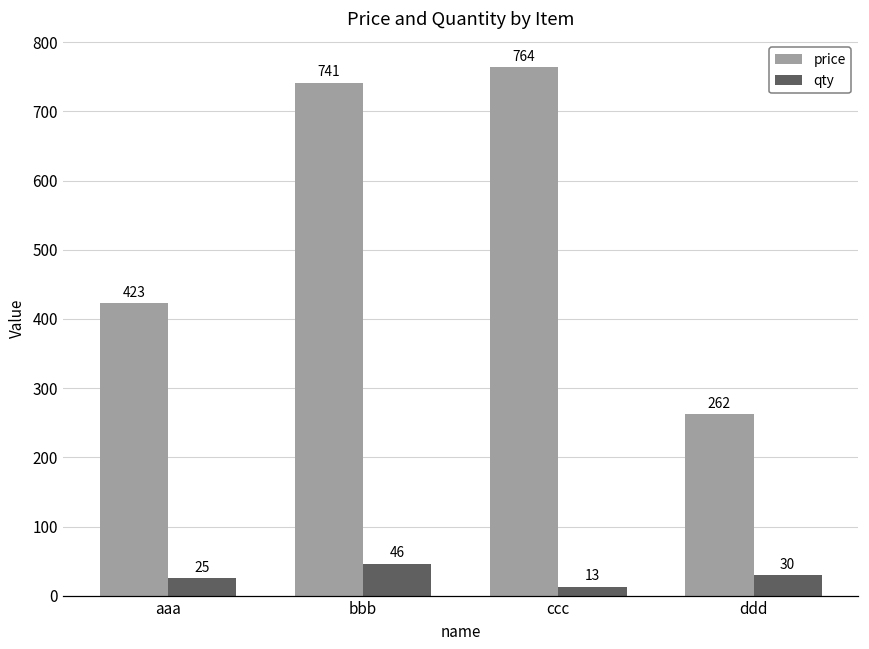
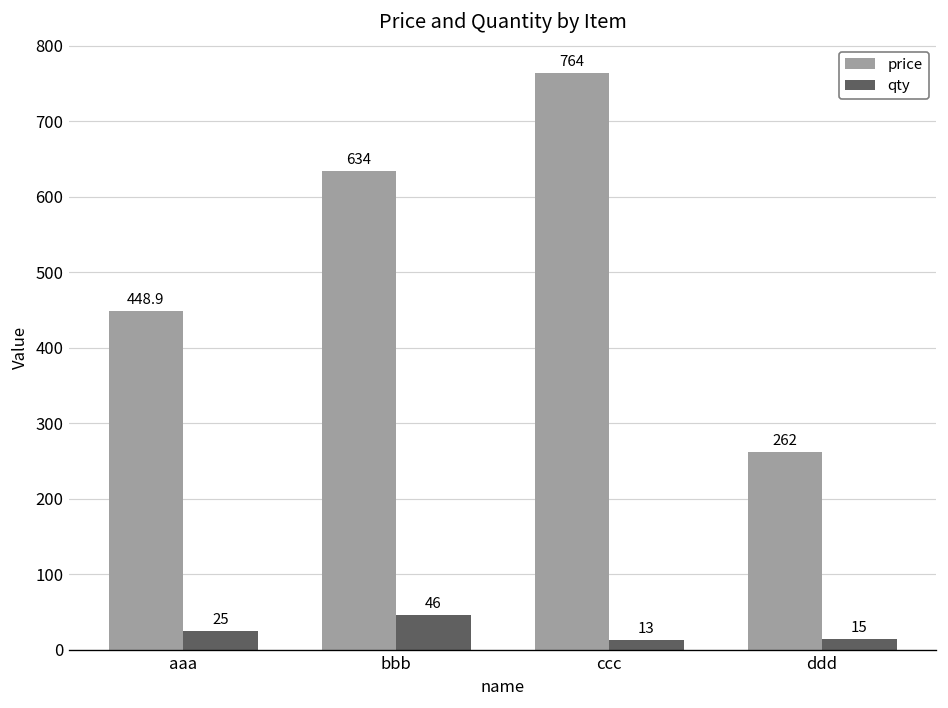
price, aaa: 423 -> 448.9
price, bbb: 741 -> 634
qty, ddd: 30 -> 15
